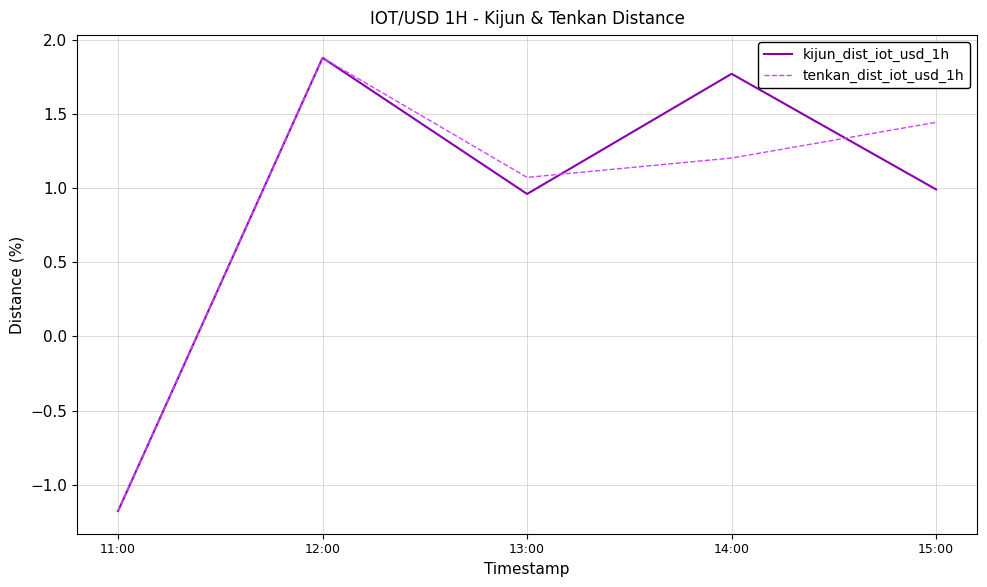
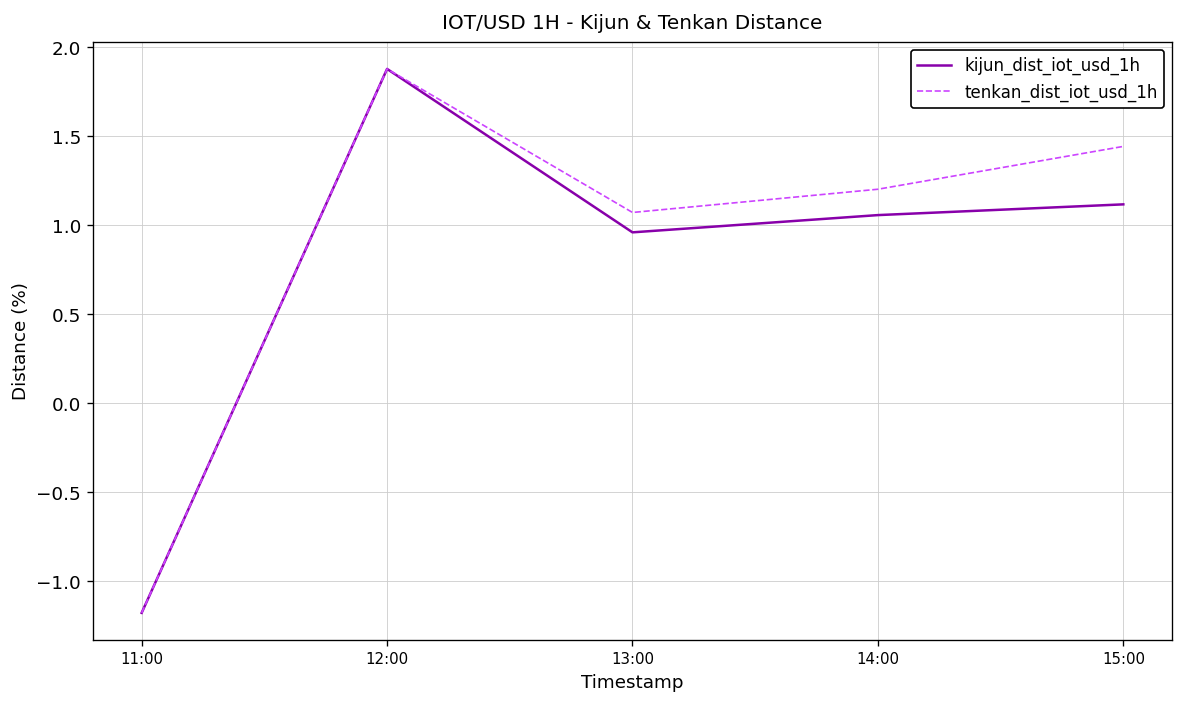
kijun_dist_iot_usd_1h, 14:00: 1.77 -> 1.06
kijun_dist_iot_usd_1h, 15:00: 0.99 -> 1.12
